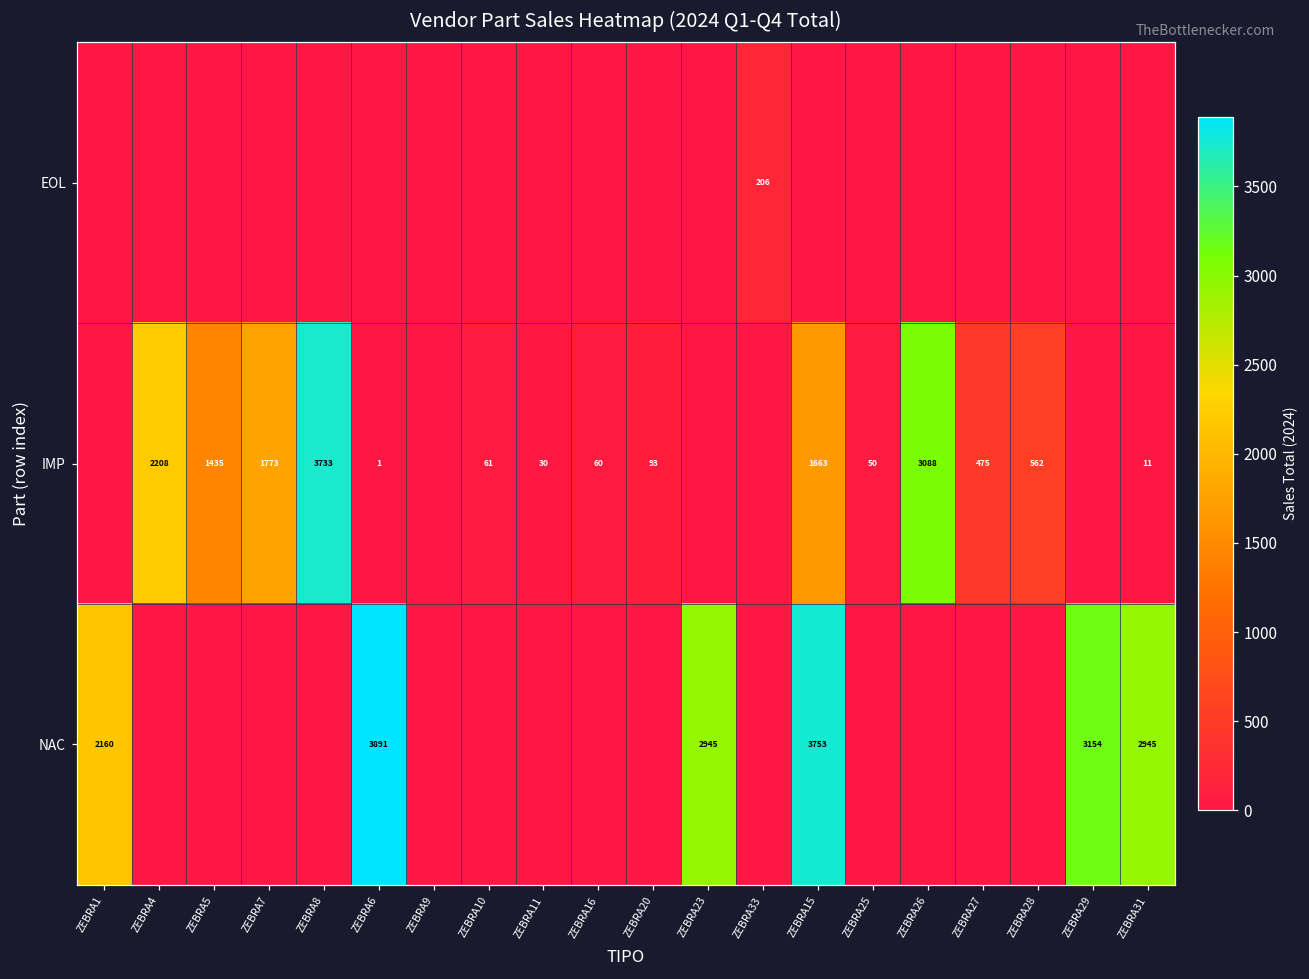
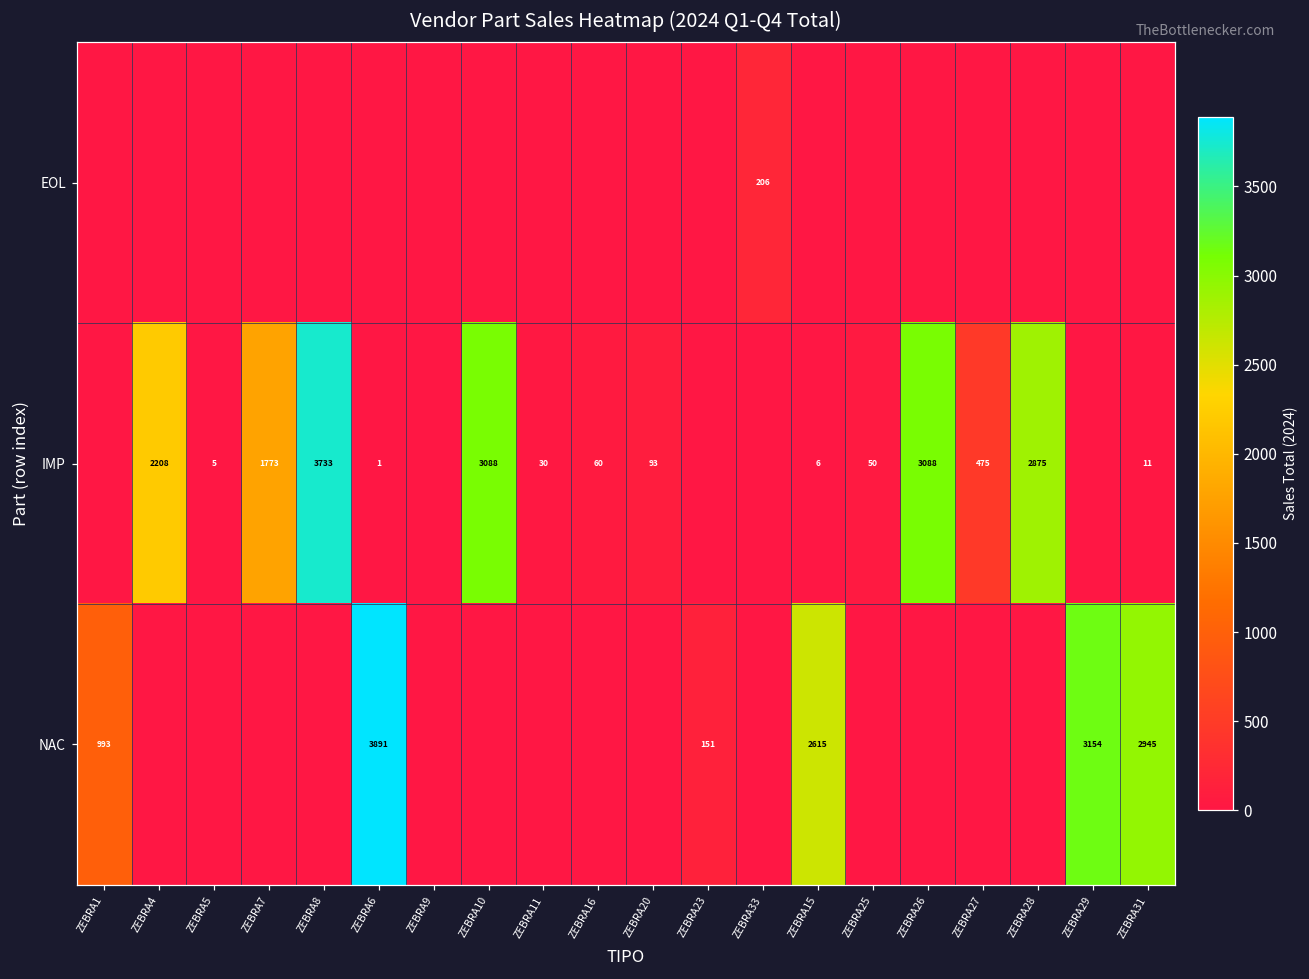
IMP, ZEBRA5: 1435 -> 5
IMP, ZEBRA10: 61 -> 3088
IMP, ZEBRA15: 1663 -> 6
IMP, ZEBRA28: 562 -> 2875
NAC, ZEBRA1: 2160 -> 993
NAC, ZEBRA23: 2945 -> 151
NAC, ZEBRA15: 3753 -> 2615
